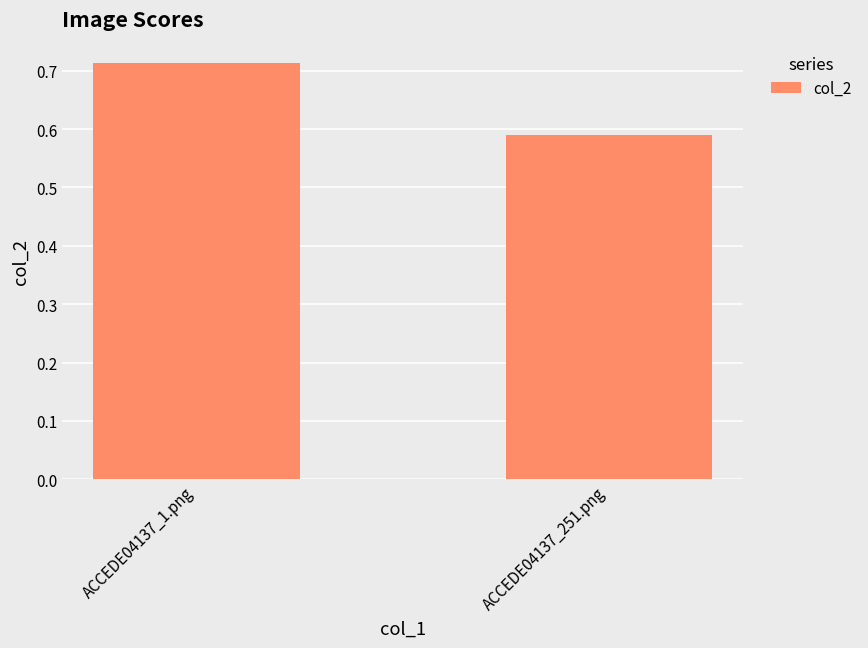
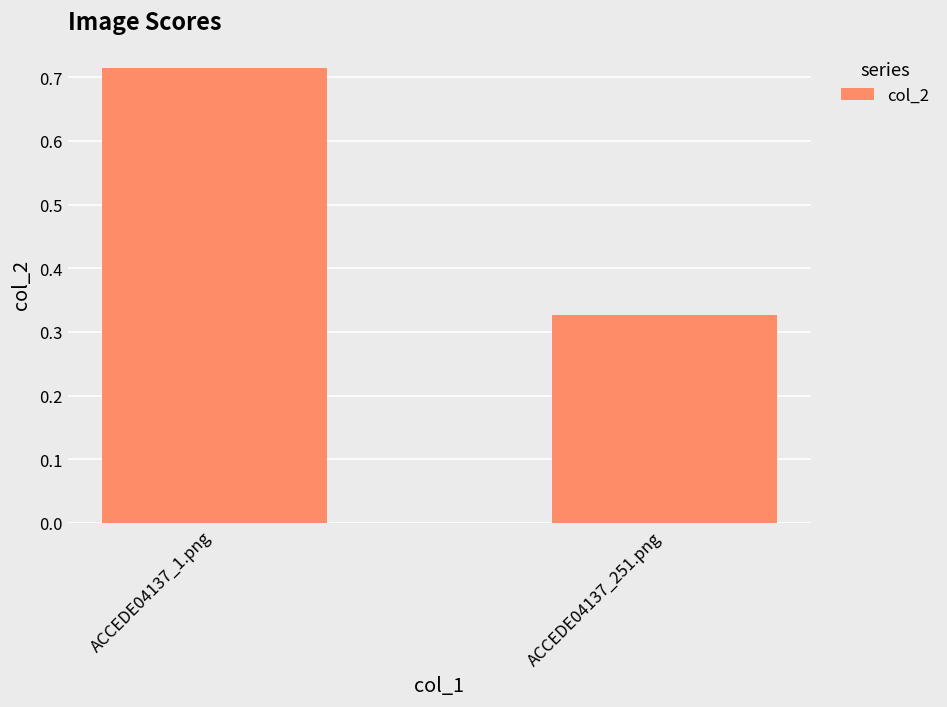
ACCEDE04137_251.png: 0.59 -> 0.33
